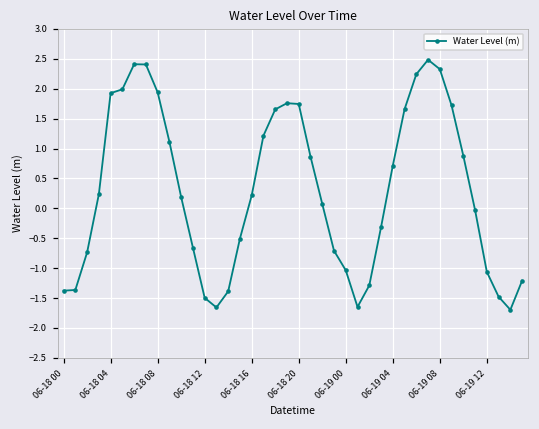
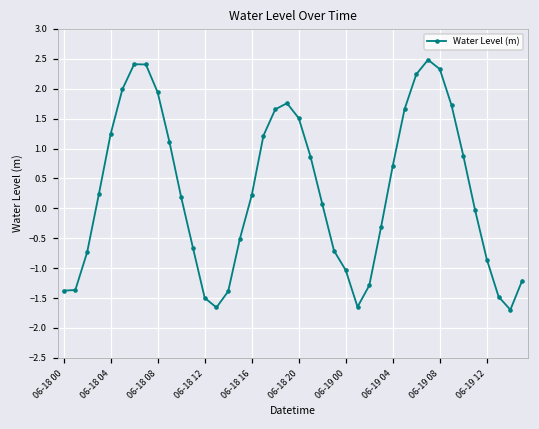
06-18 04: 1.9 -> 1.2
06-18 20: 1.7 -> 1.5
06-19 12: -1.1 -> -0.9
